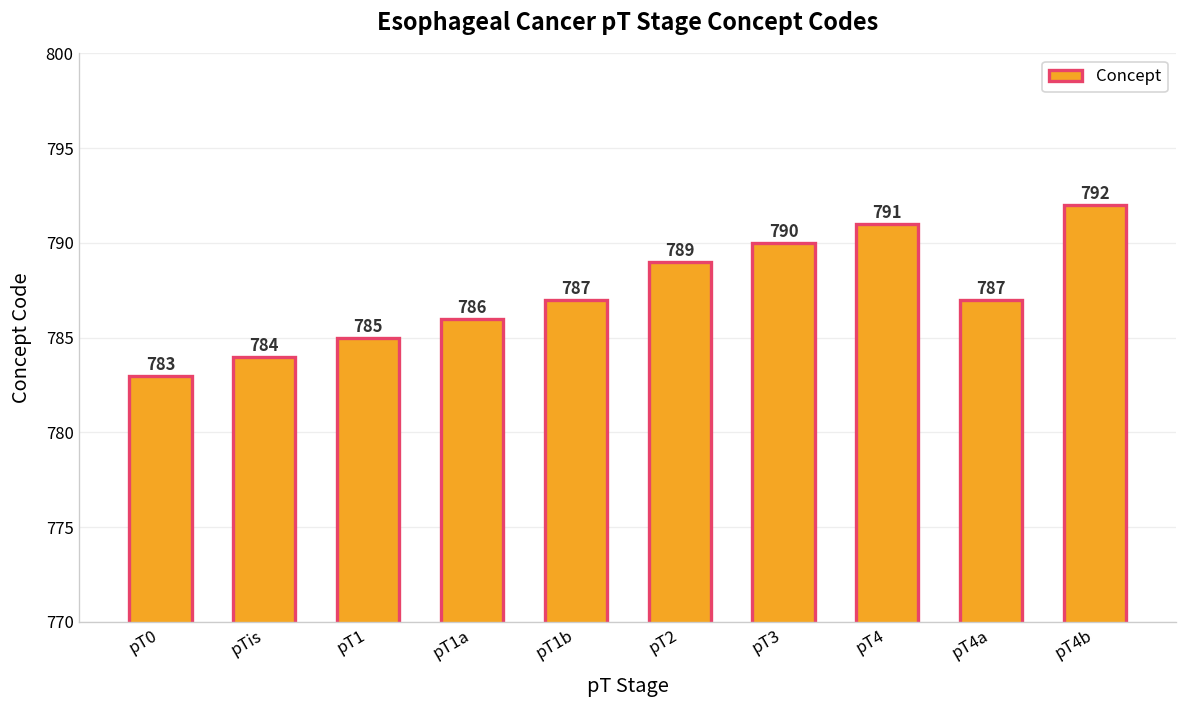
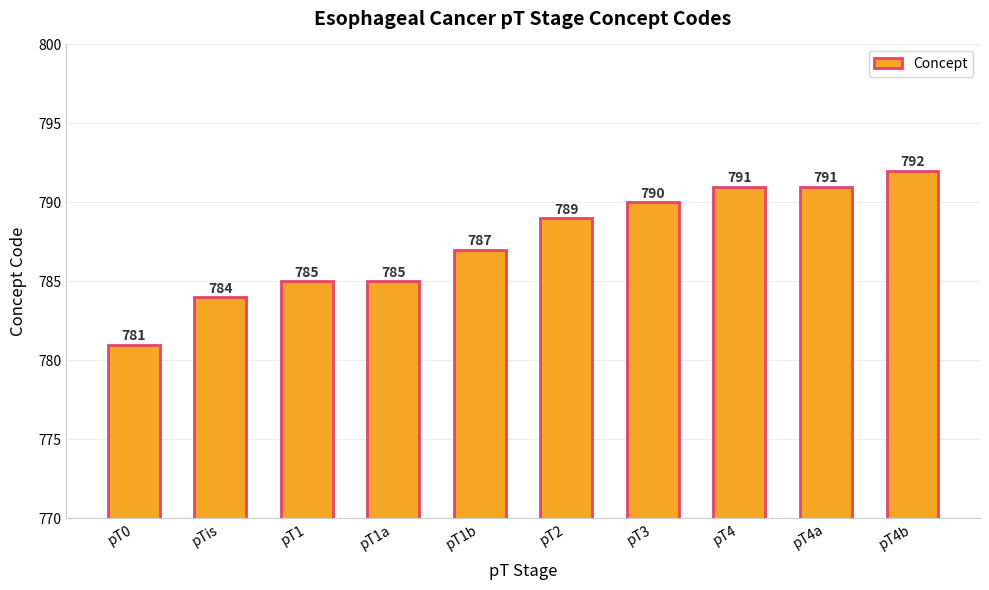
pT0: 783 -> 781
pT1a: 786 -> 785
pT4a: 787 -> 791
